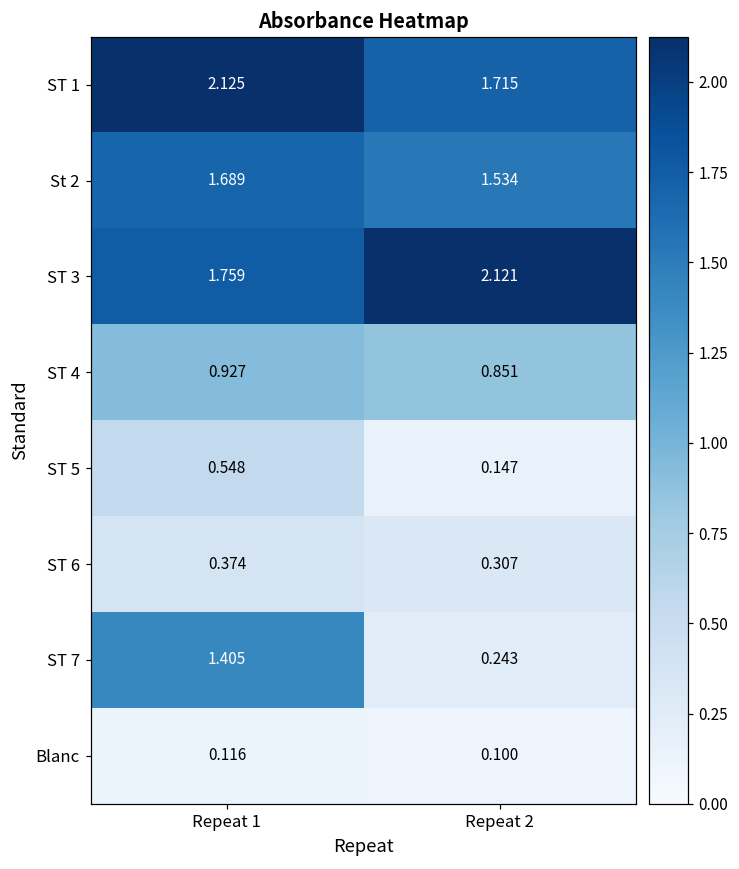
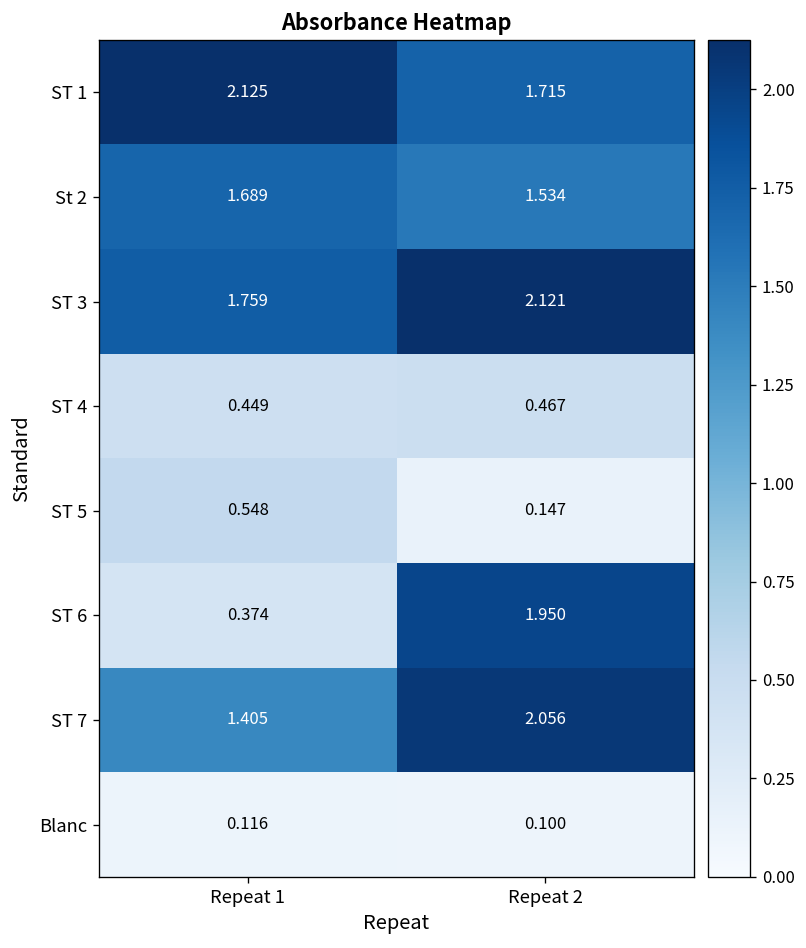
ST 4, Repeat 1: 0.927 -> 0.449
ST 4, Repeat 2: 0.851 -> 0.467
ST 6, Repeat 2: 0.307 -> 1.950
ST 7, Repeat 2: 0.243 -> 2.056
